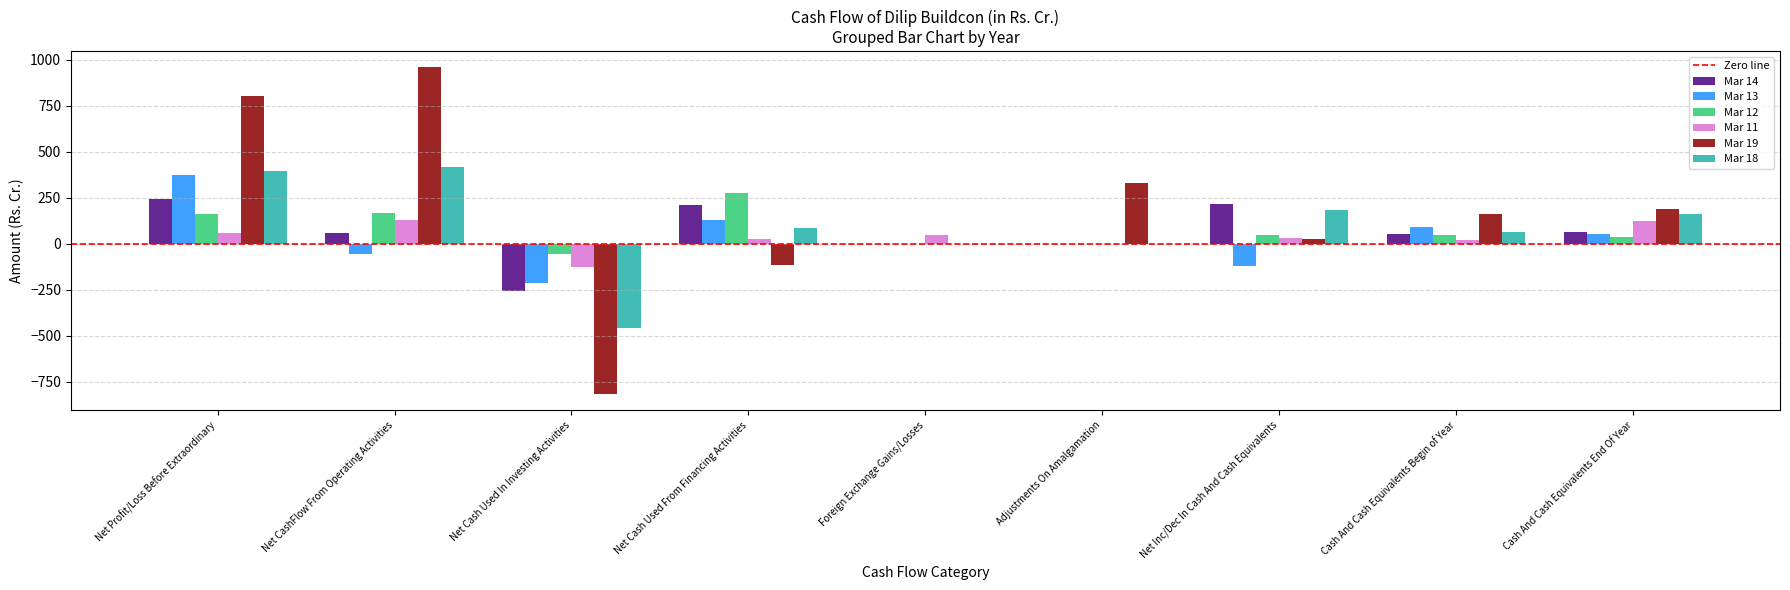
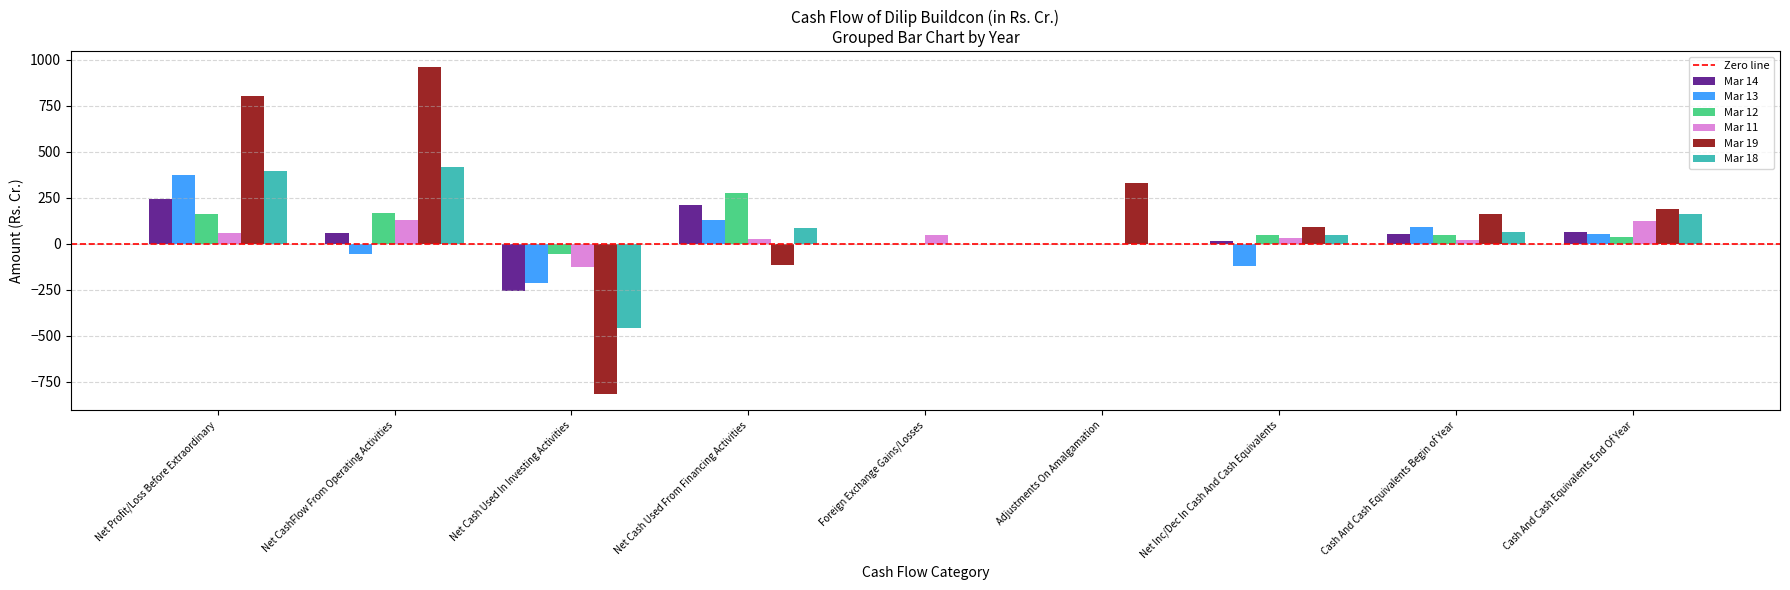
Mar 14, Net Inc/Dec In Cash And Cash Equivalents: 210 -> 10
Mar 19, Net Inc/Dec In Cash And Cash Equivalents: 30 -> 90
Mar 18, Net Inc/Dec In Cash And Cash Equivalents: 180 -> 50
